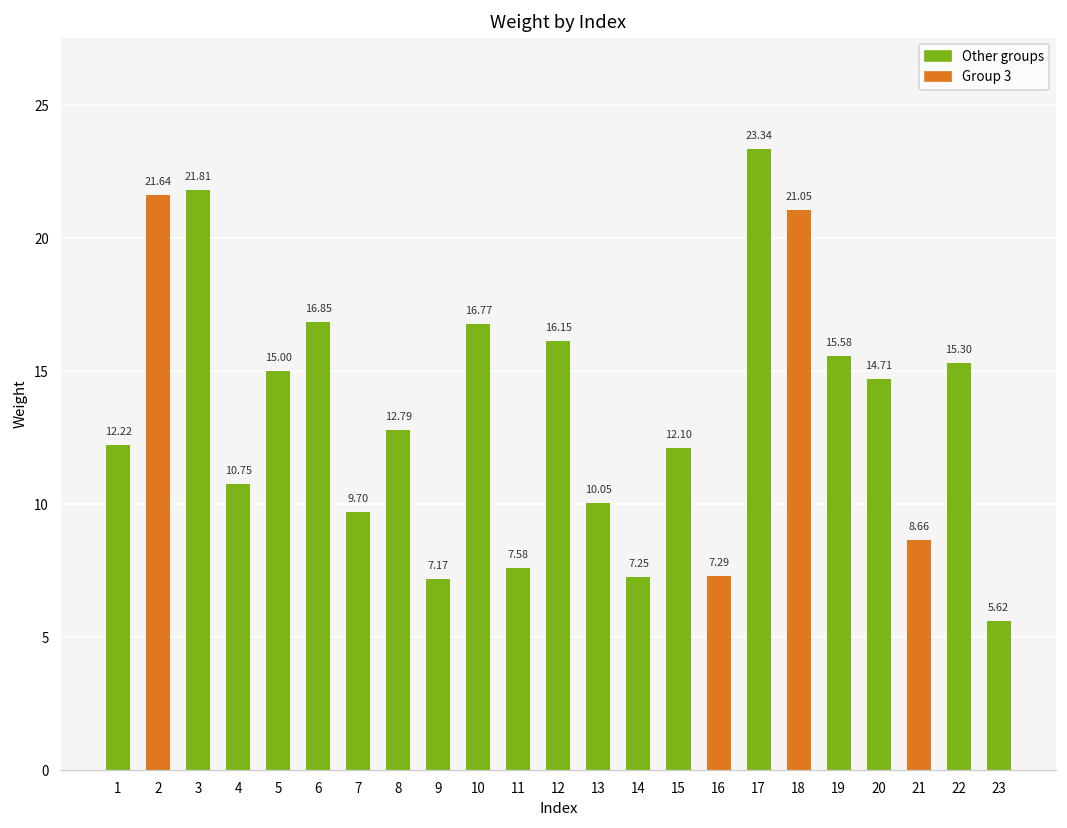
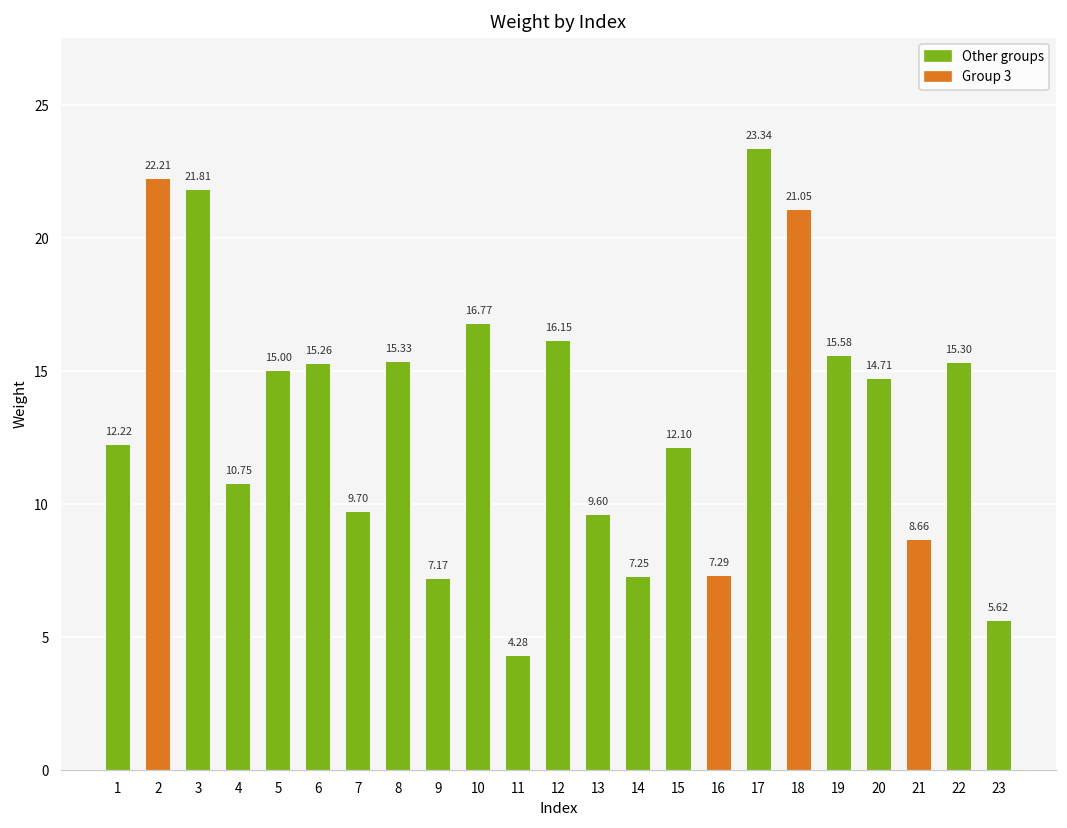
2: 21.64 -> 22.21
6: 16.85 -> 15.26
8: 12.79 -> 15.33
11: 7.58 -> 4.28
13: 10.05 -> 9.60
